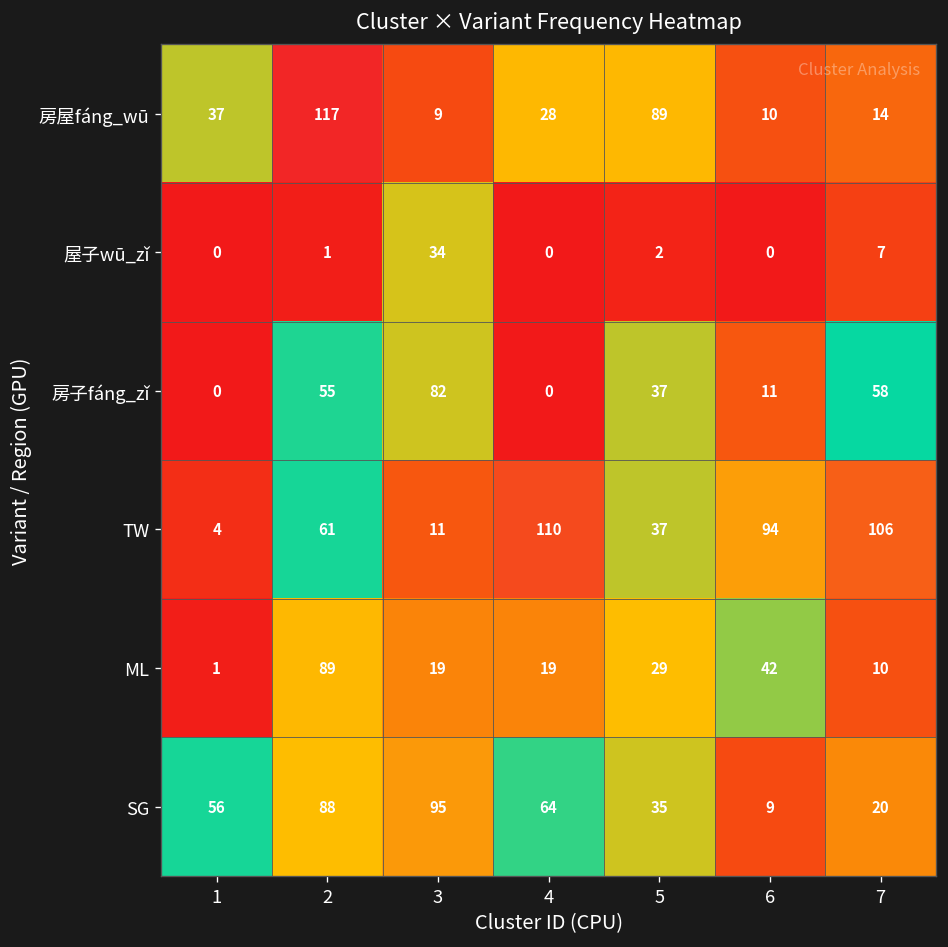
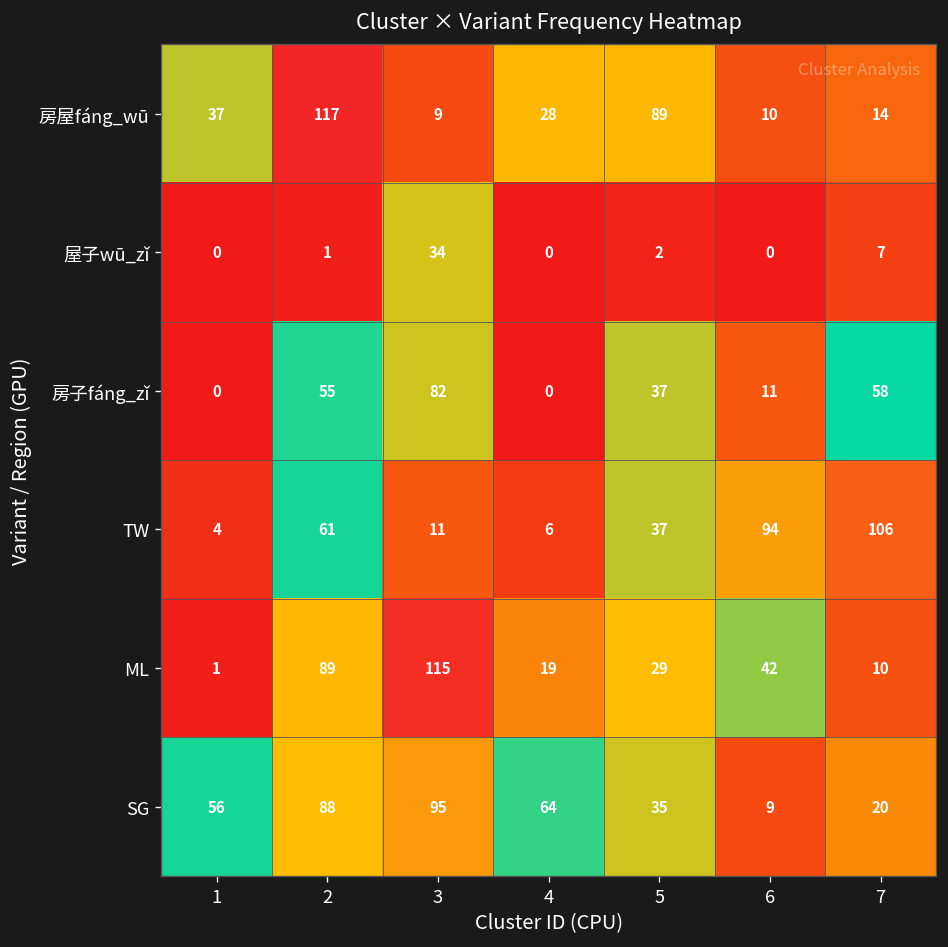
TW, 4: 110 -> 6
ML, 3: 19 -> 115
